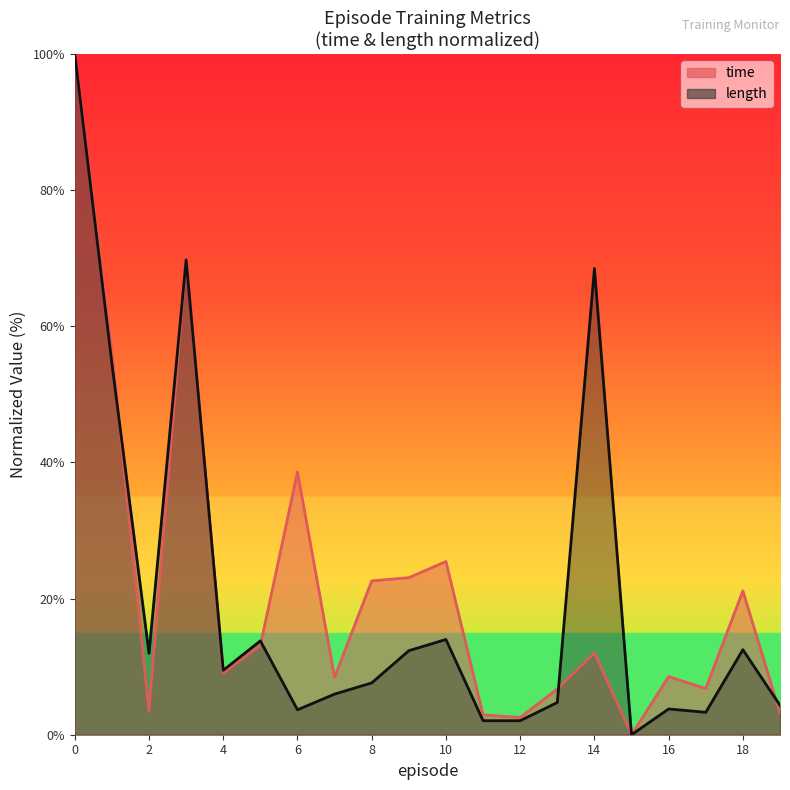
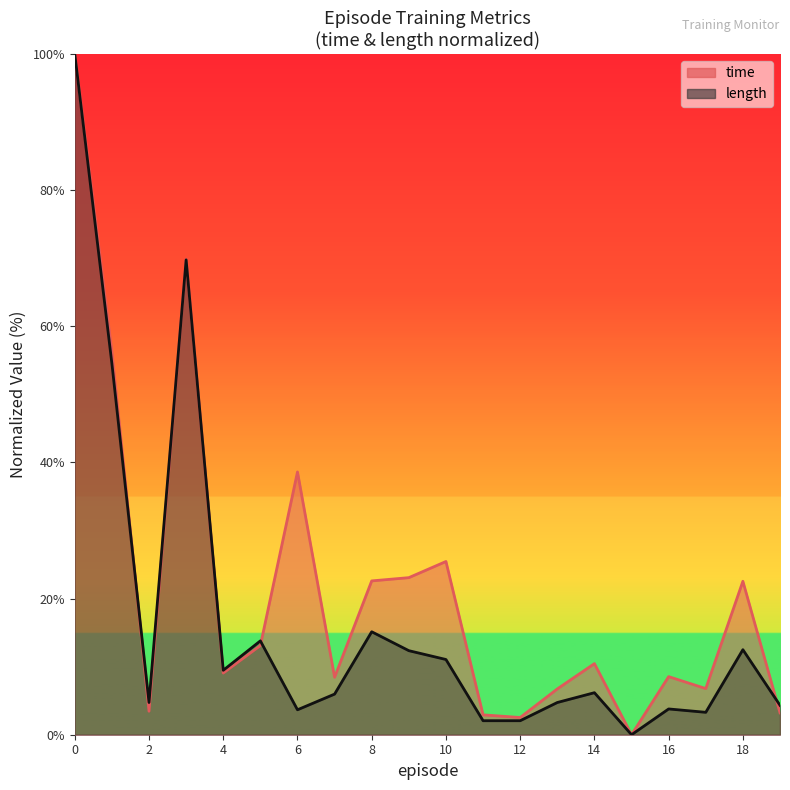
length, 2: 12% -> 5%
length, 8: 8% -> 15%
length, 10: 14% -> 11%
time, 14: 12% -> 10%
length, 14: 68% -> 6%
time, 18: 21% -> 23%
